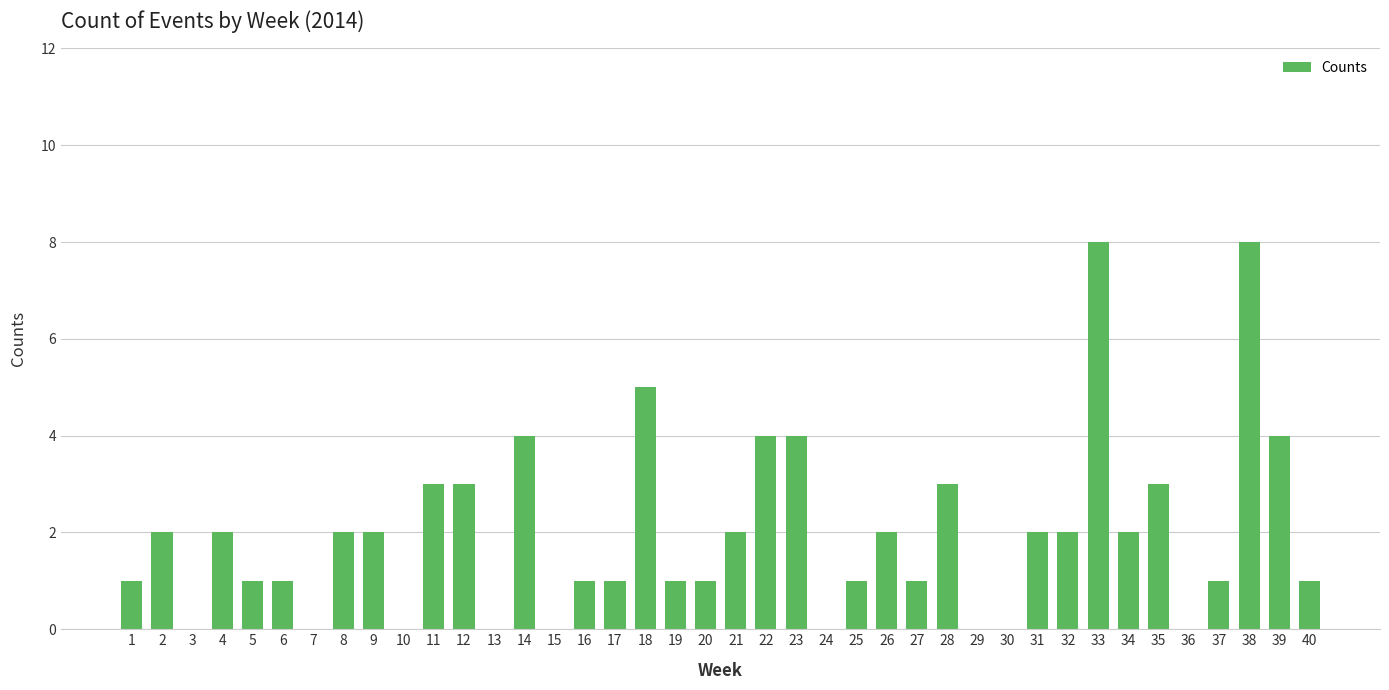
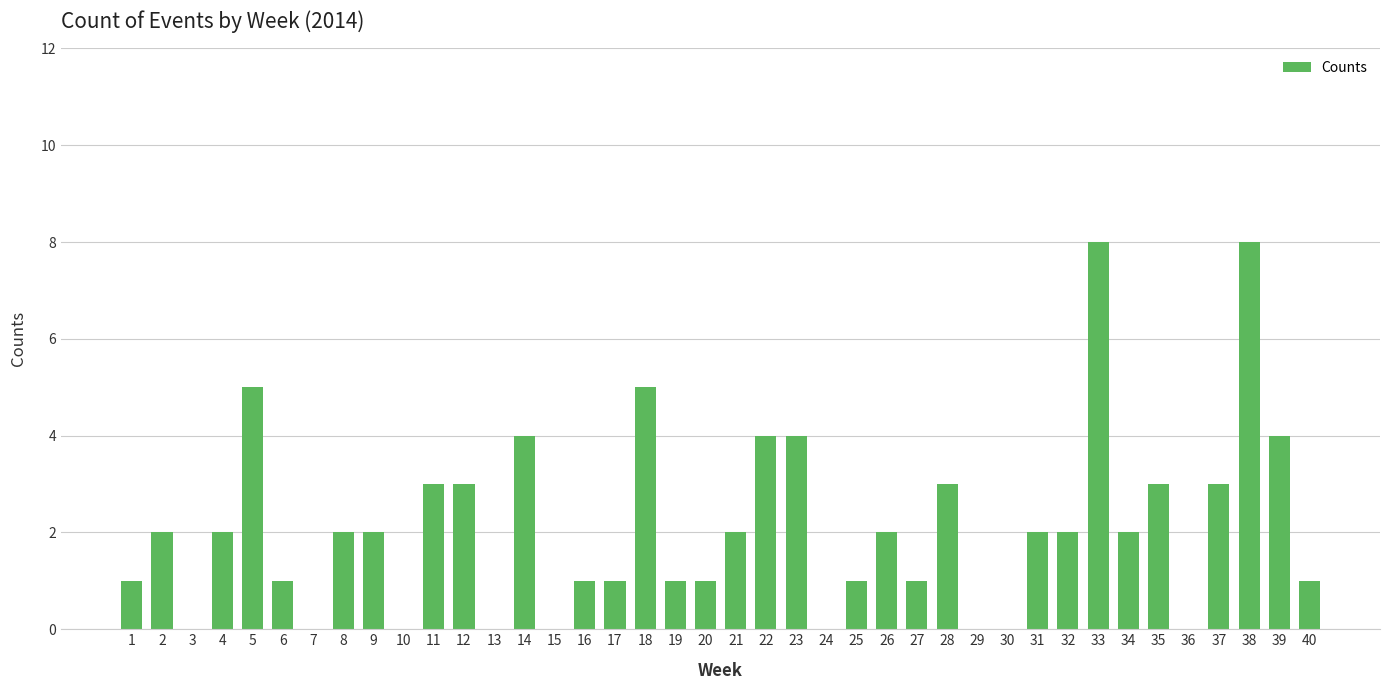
5: 1 -> 5
37: 1 -> 3
